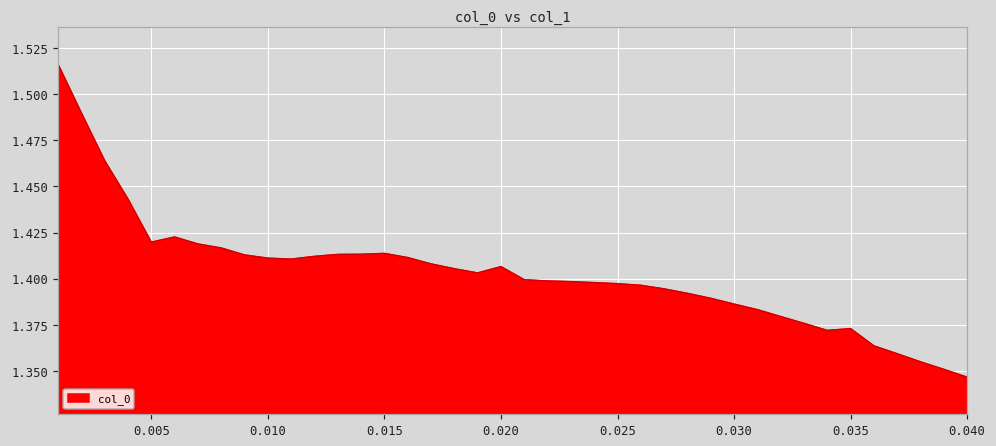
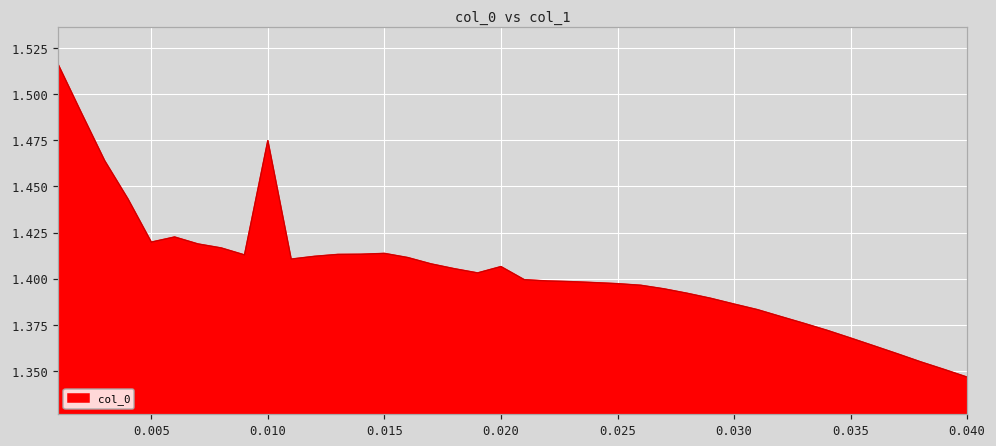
0.010: 1.411 -> 1.475
0.035: 1.373 -> 1.368
